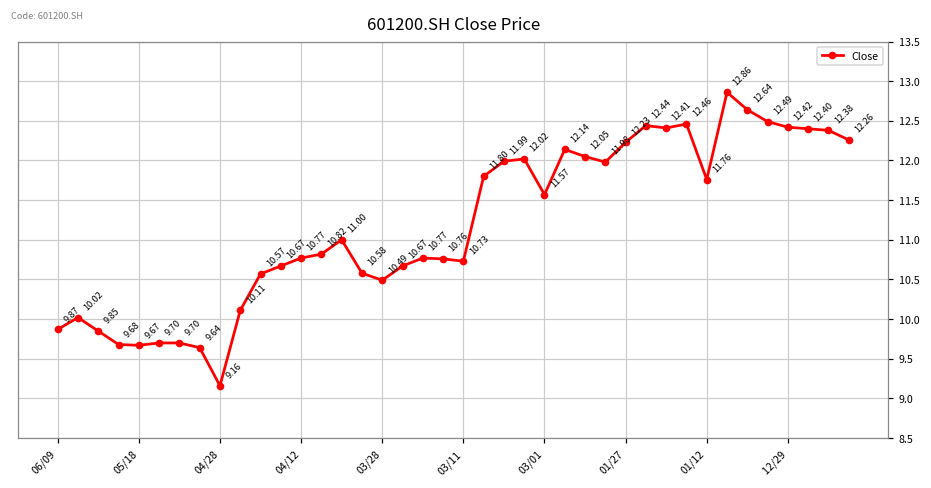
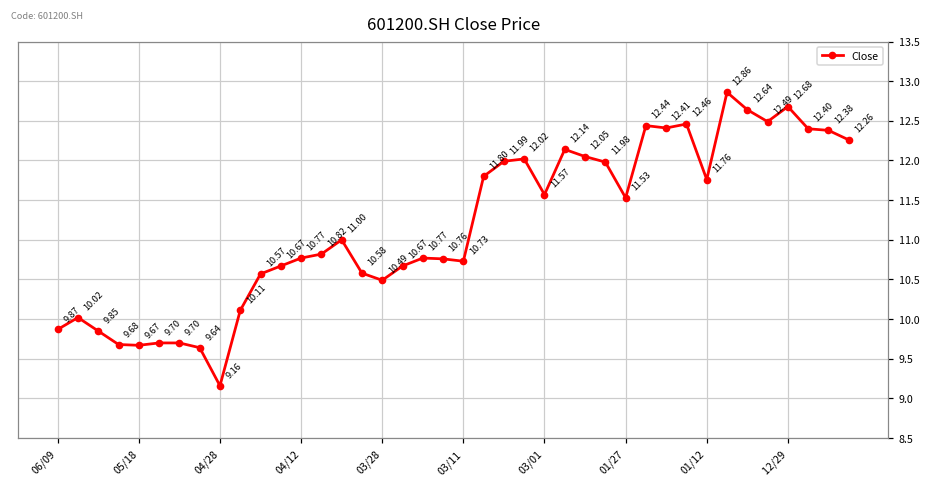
01/27: 12.23 -> 11.53
12/29: 12.42 -> 12.68
